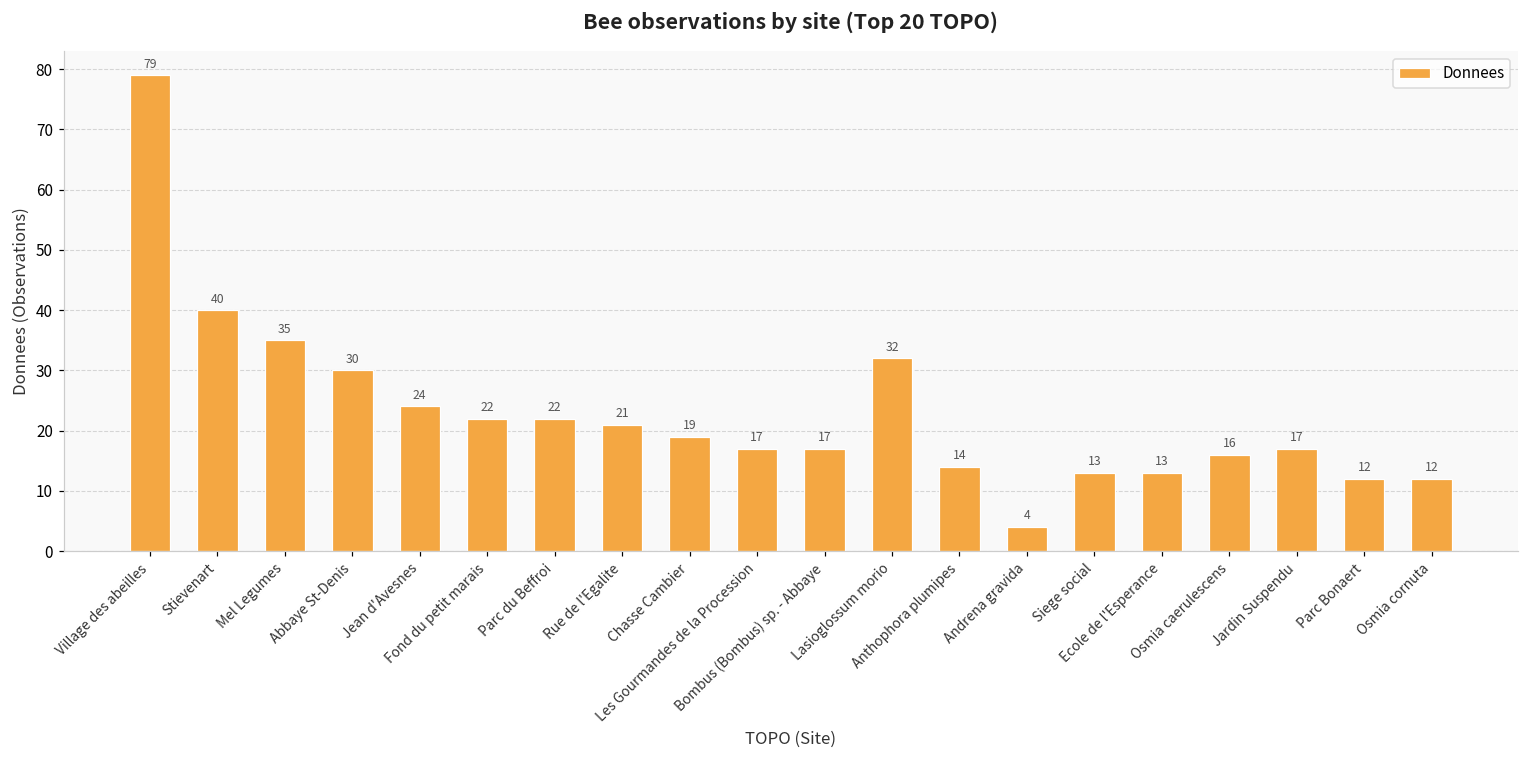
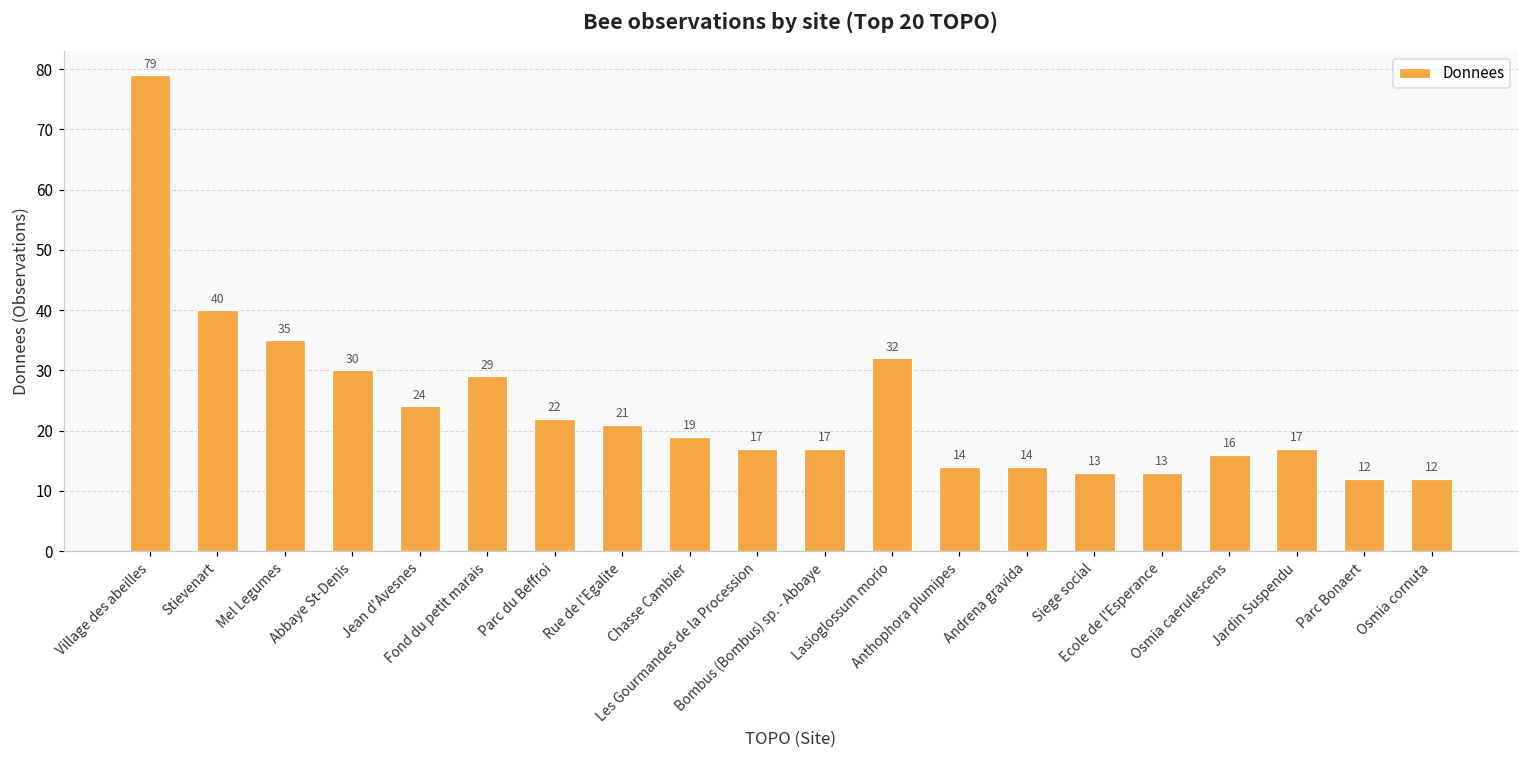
Fond du petit marais: 22 -> 29
Andrena gravida: 4 -> 14
